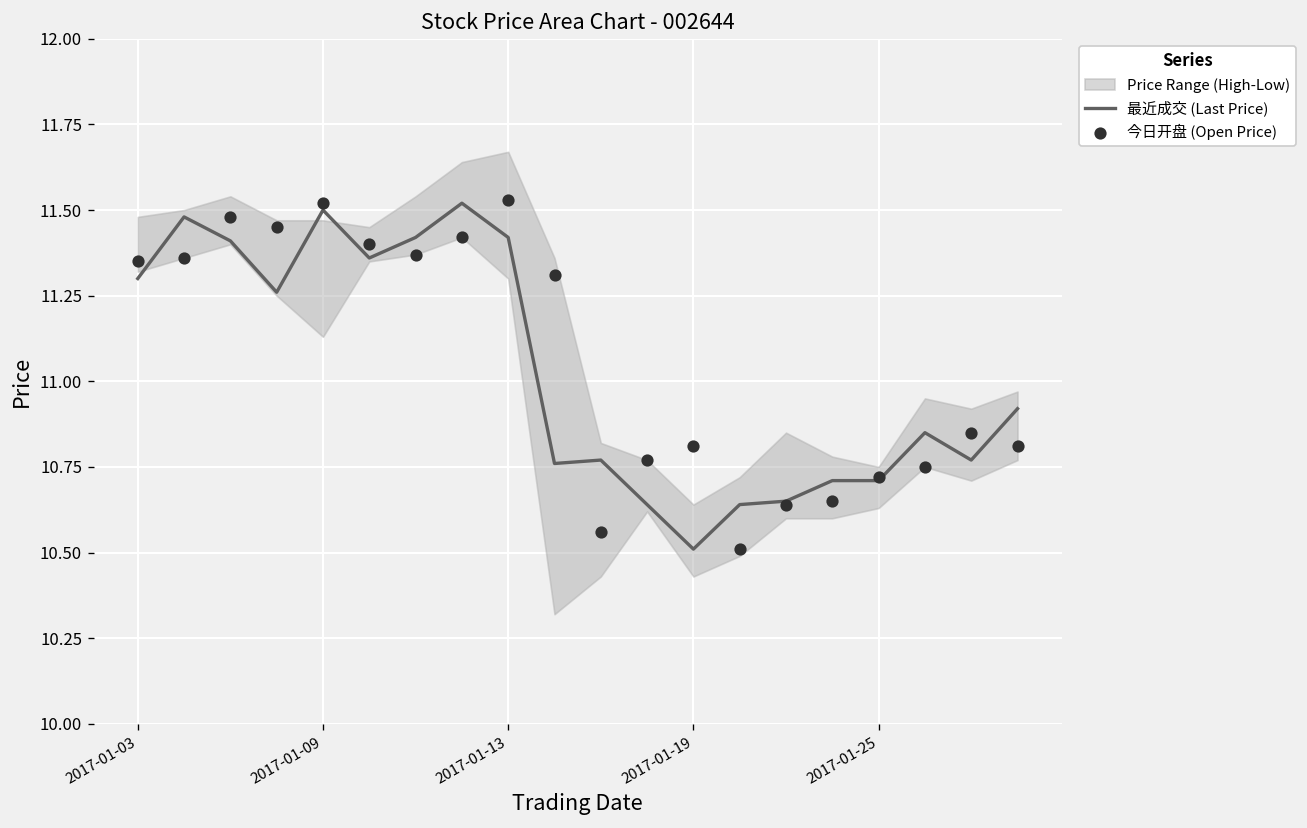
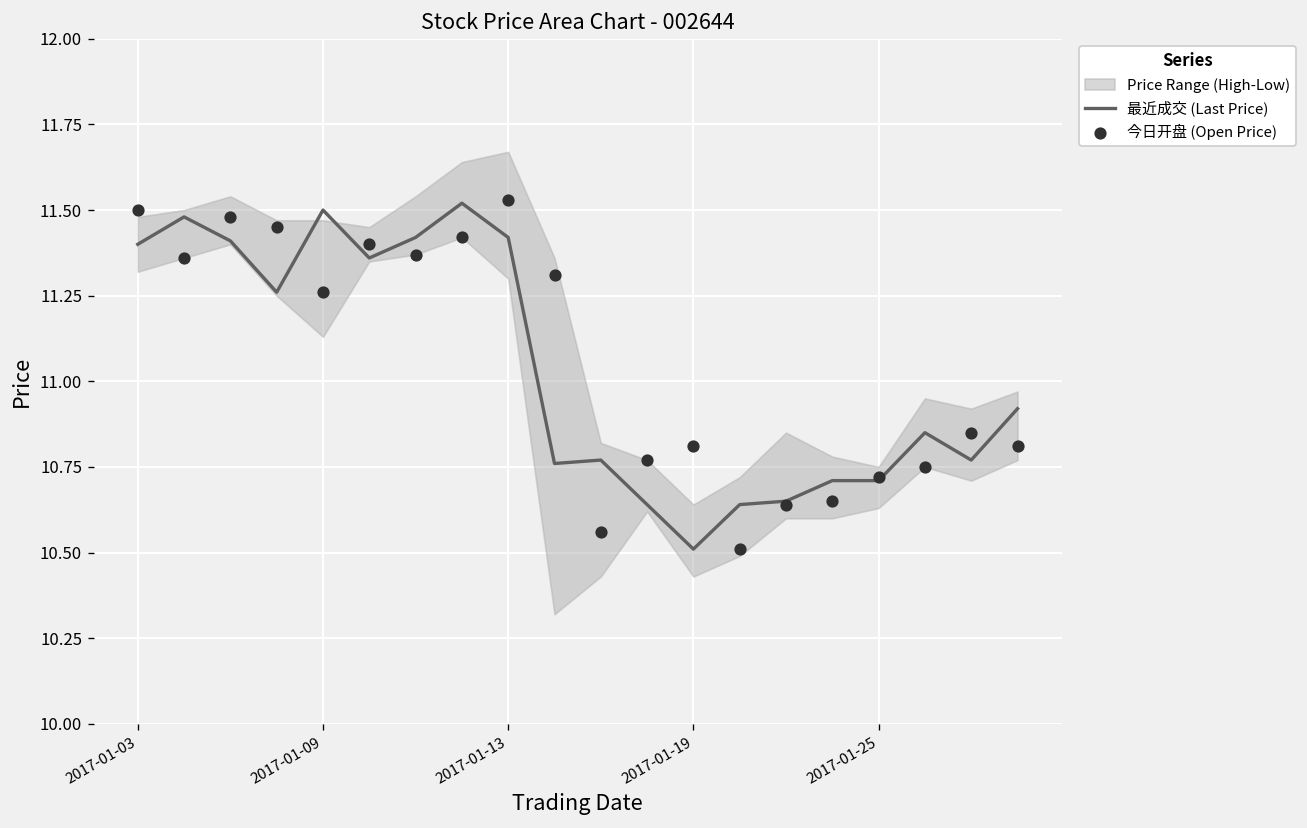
最近成交 (Last Price), 2017-01-03: 11.3 -> 11.4
今日开盘 (Open Price), 2017-01-03: 11.35 -> 11.50
今日开盘 (Open Price), 2017-01-09: 11.52 -> 11.26
